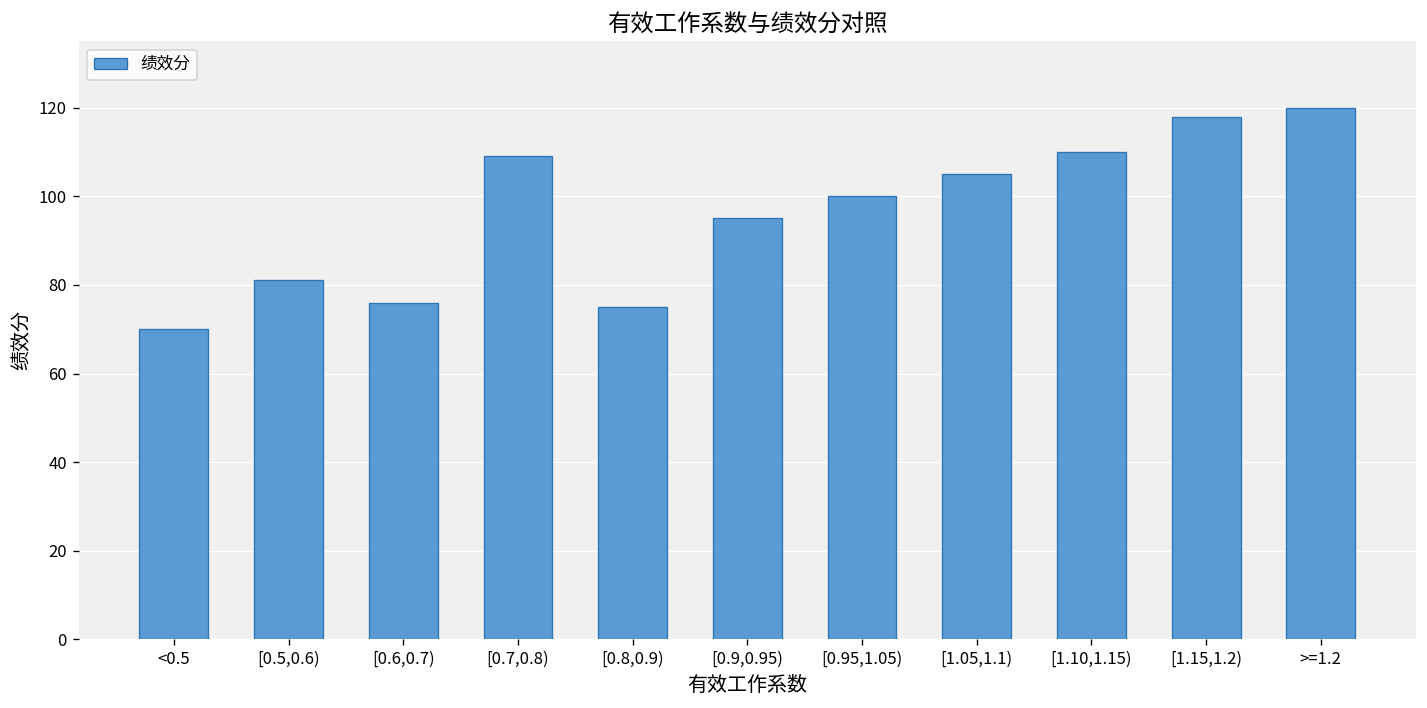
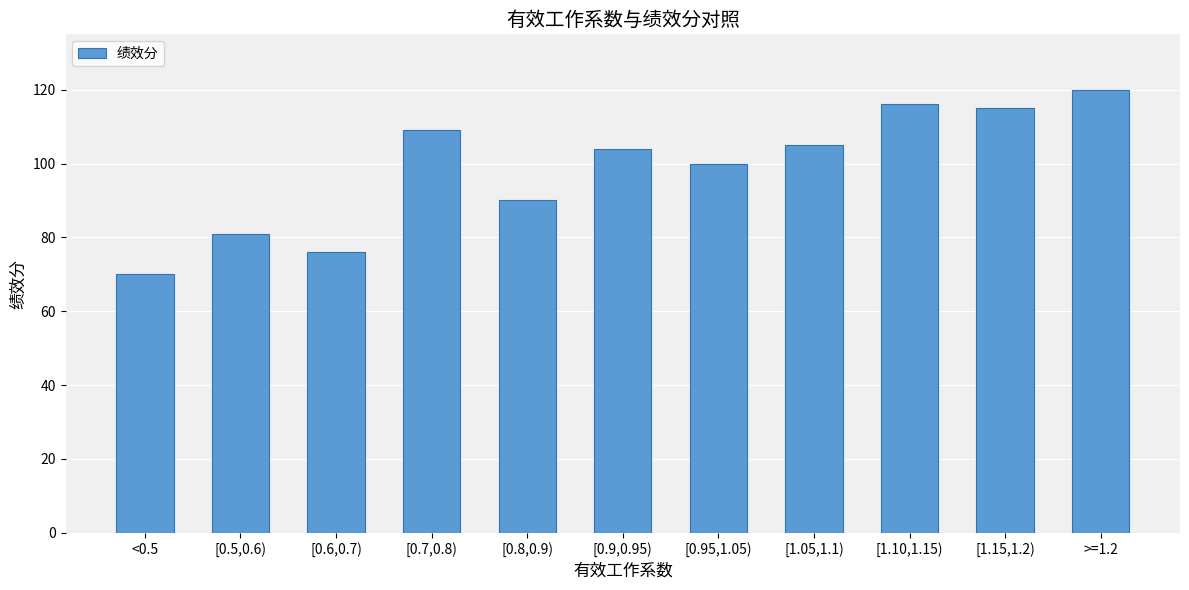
[0.8,0.9): 75 -> 90
[0.9,0.95): 95 -> 104
[1.10,1.15): 110 -> 116
[1.15,1.2): 118 -> 115
